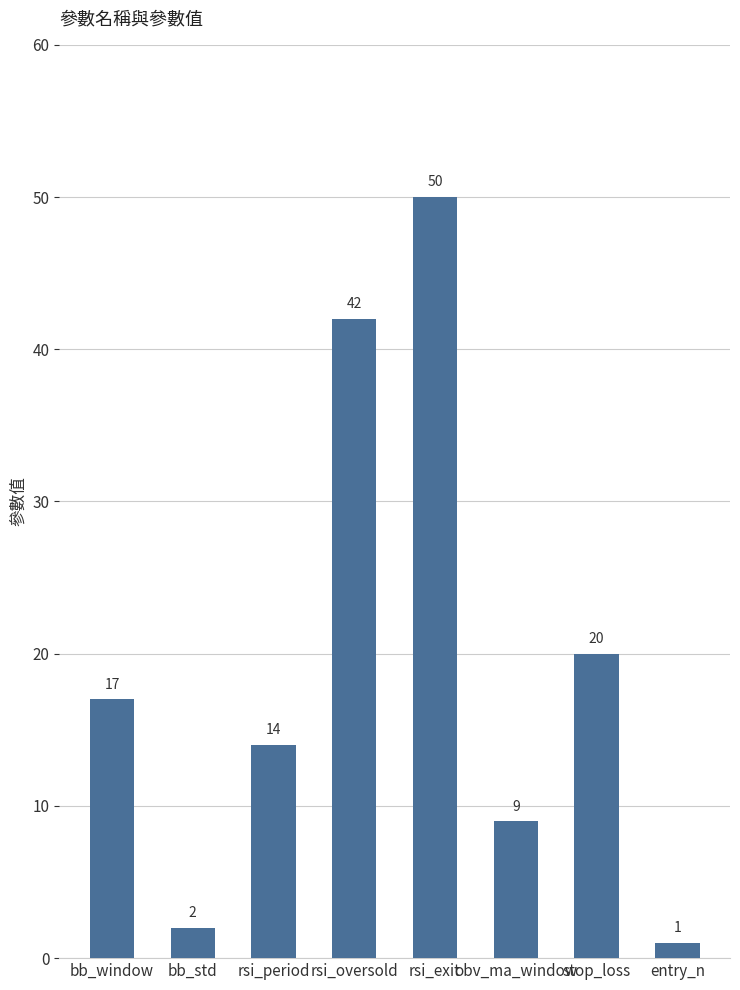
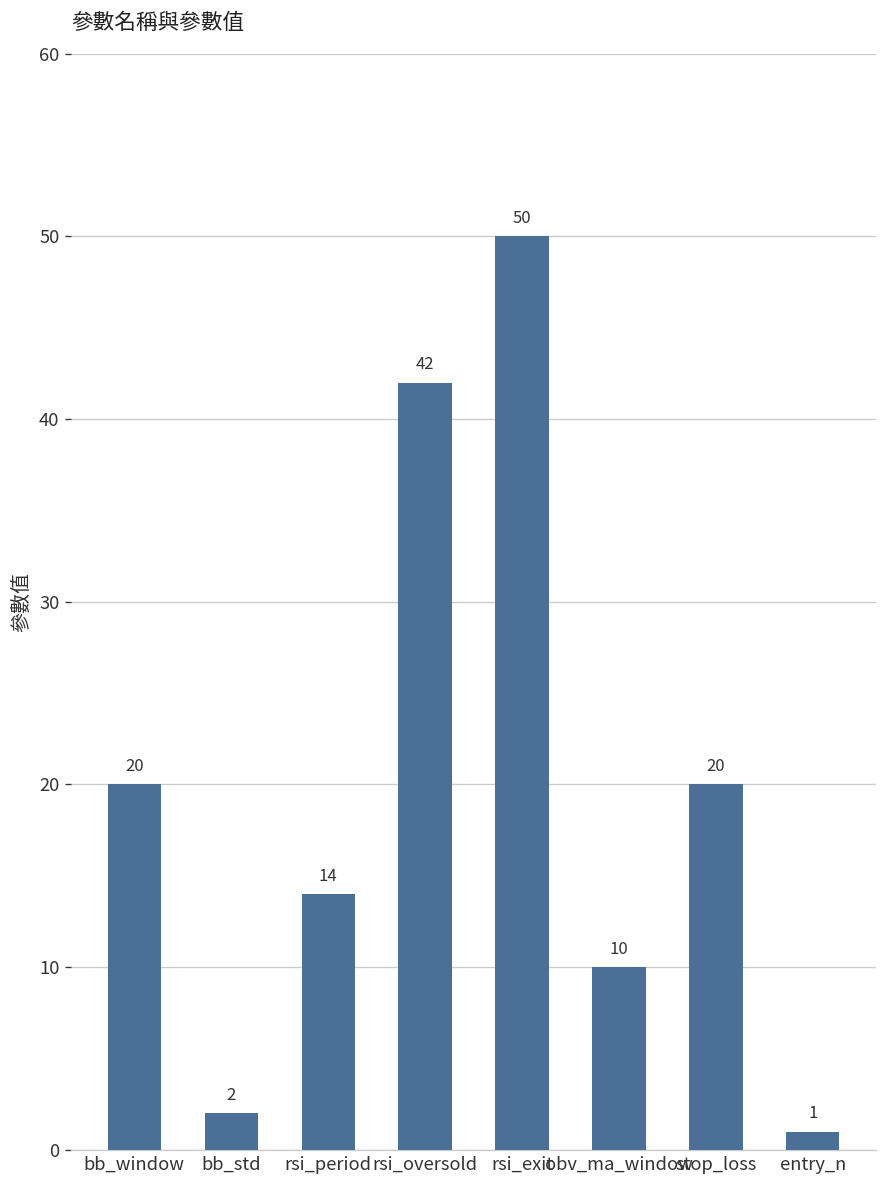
bb_window: 17 -> 20
obv_ma_window: 9 -> 10
